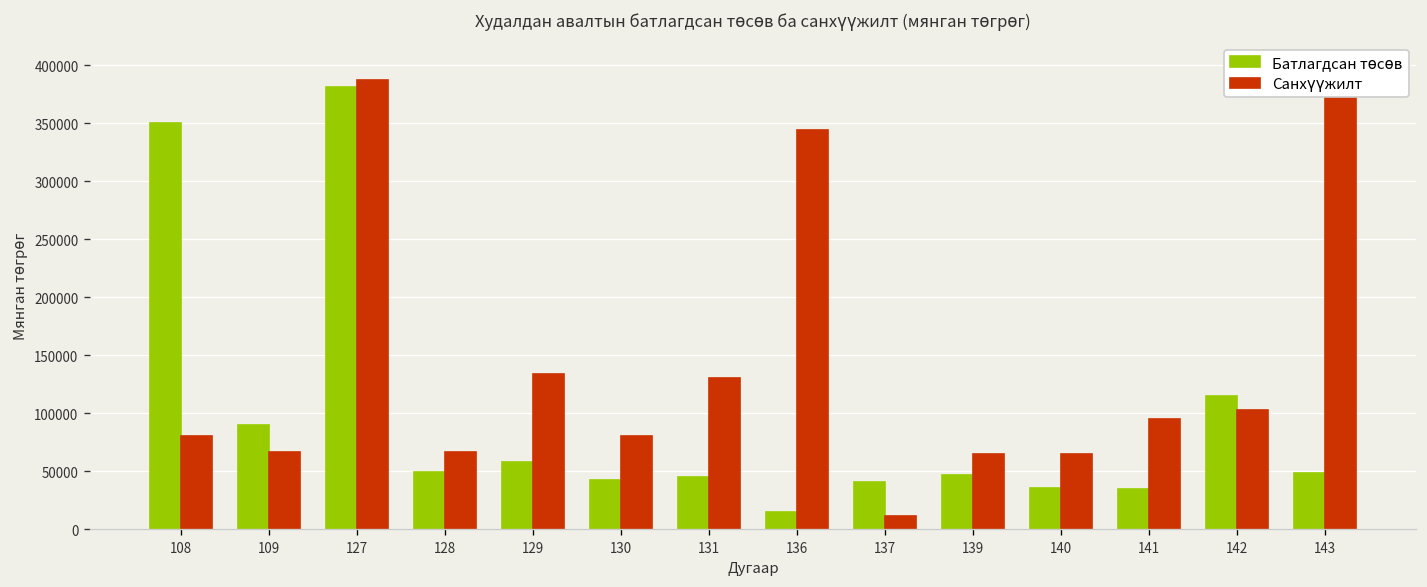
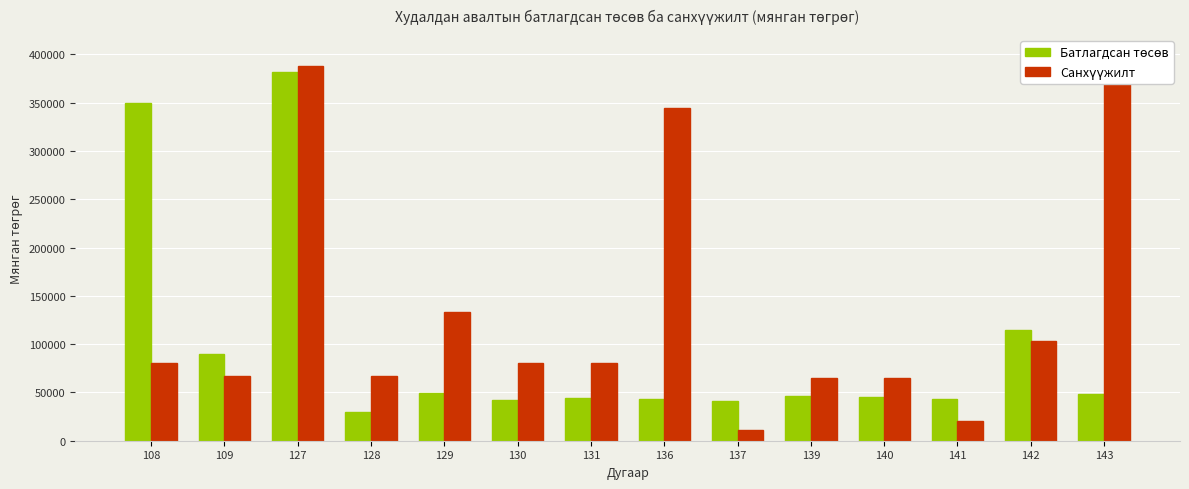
Батлагдсан төсөв, 128: 50000 -> 30000
Батлагдсан төсөв, 129: 60000 -> 50000
Санхүүжилт, 131: 130000 -> 80000
Батлагдсан төсөв, 136: 10000 -> 40000
Батлагдсан төсөв, 140: 40000 -> 50000
Батлагдсан төсөв, 141: 30000 -> 40000
Санхүүжилт, 141: 90000 -> 20000
